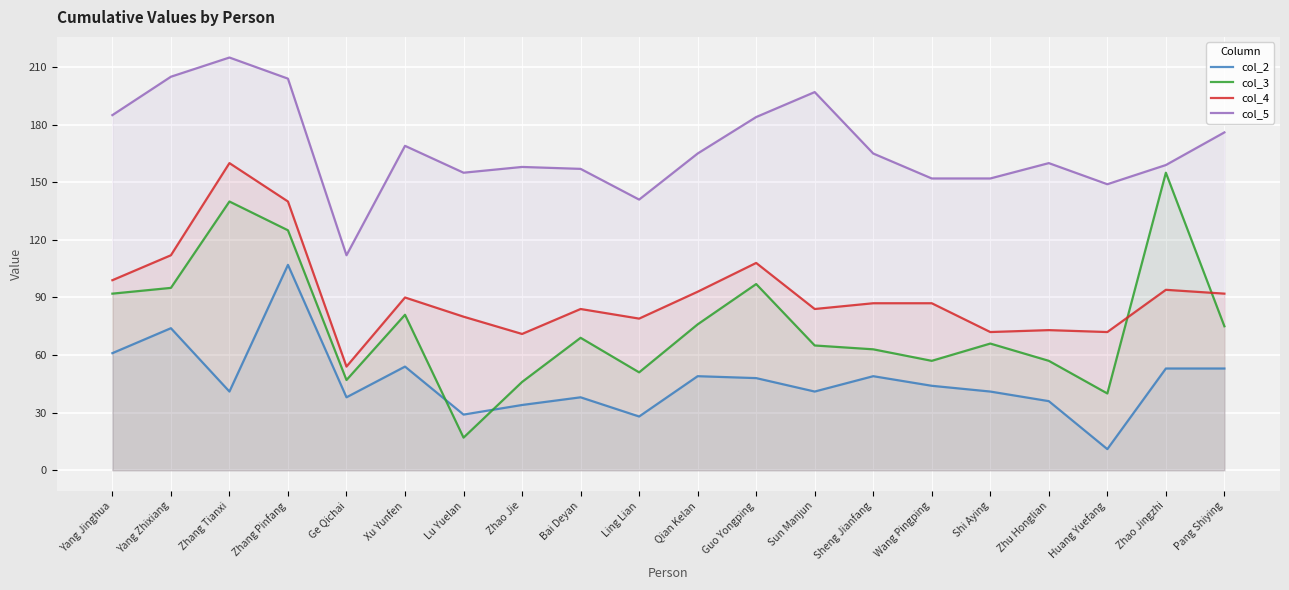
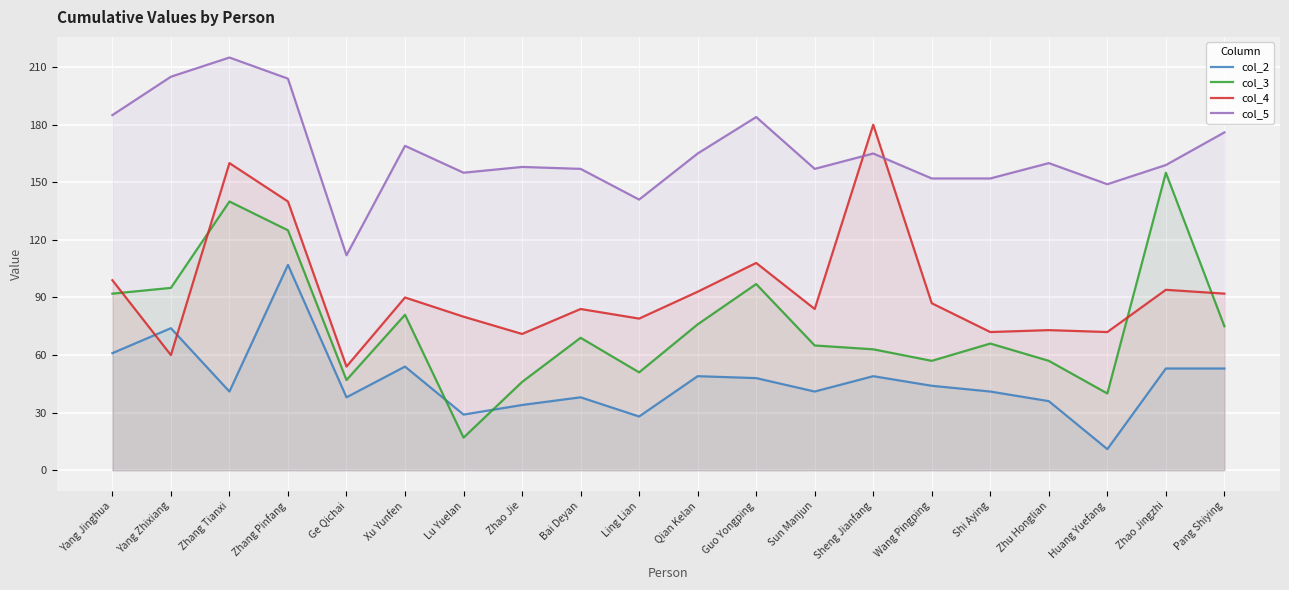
col_4, Yang Zhixiang: 112 -> 60
col_5, Sun Manjun: 197 -> 157
col_4, Sheng Jianfang: 87 -> 180
